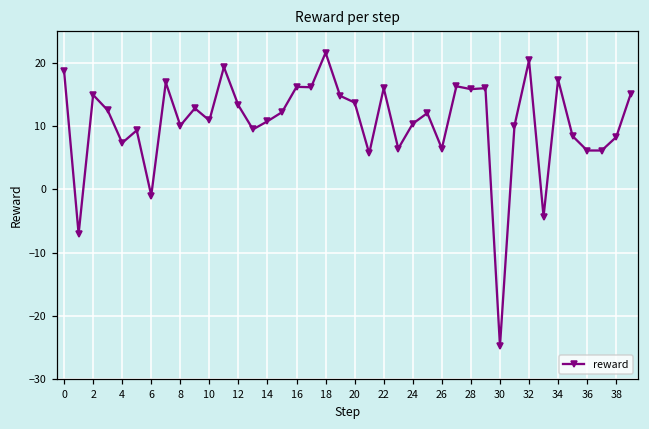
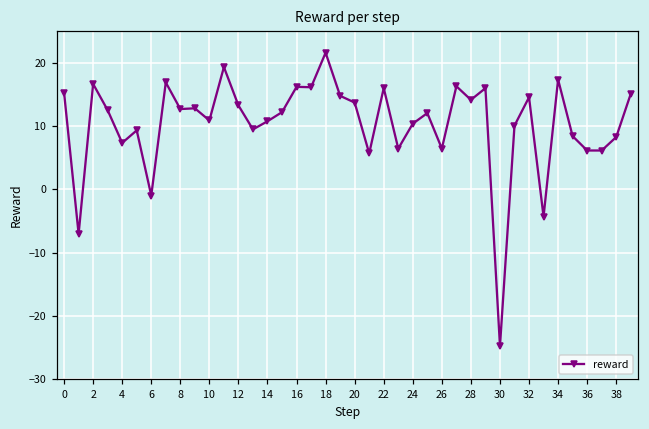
0: 19 -> 15
2: 15 -> 17
8: 10 -> 13
28: 16 -> 14
32: 20 -> 15
